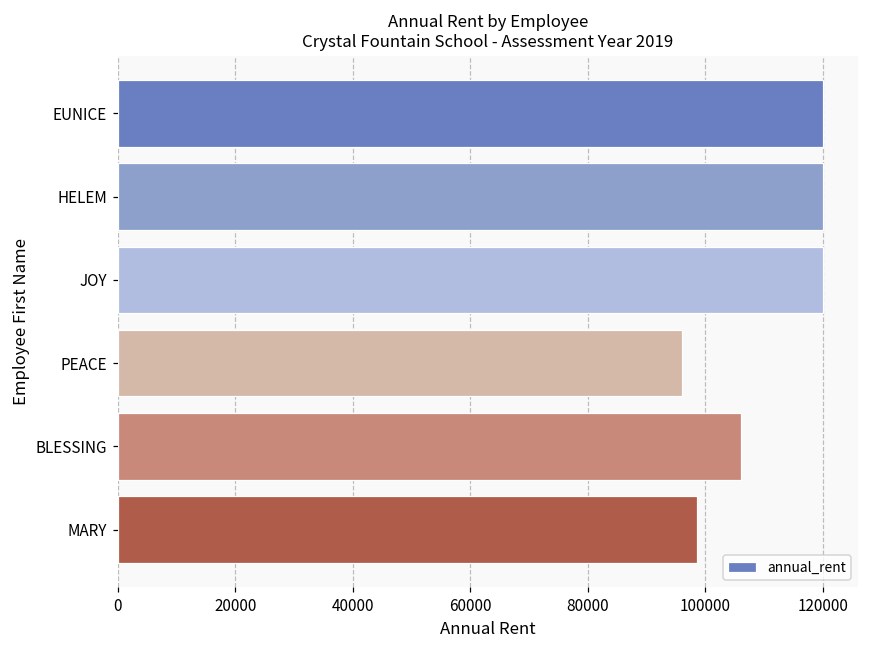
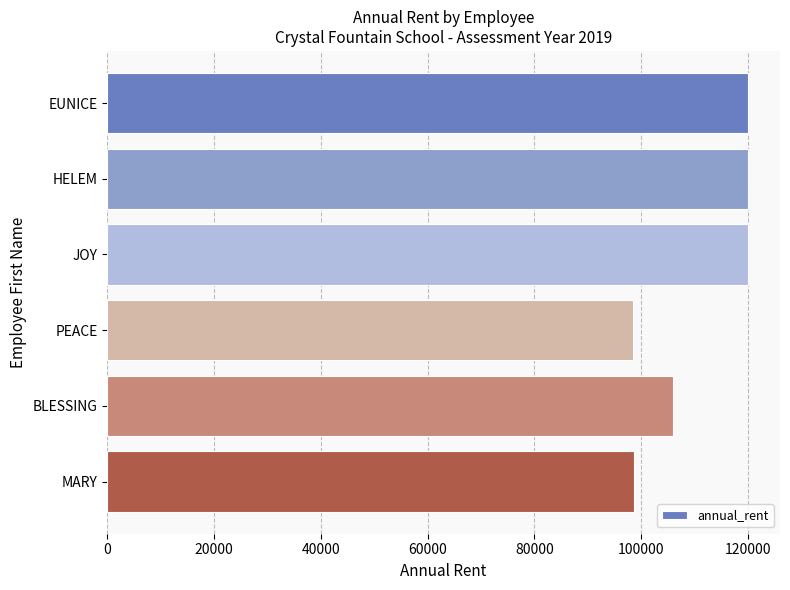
PEACE: 96000 -> 98000
